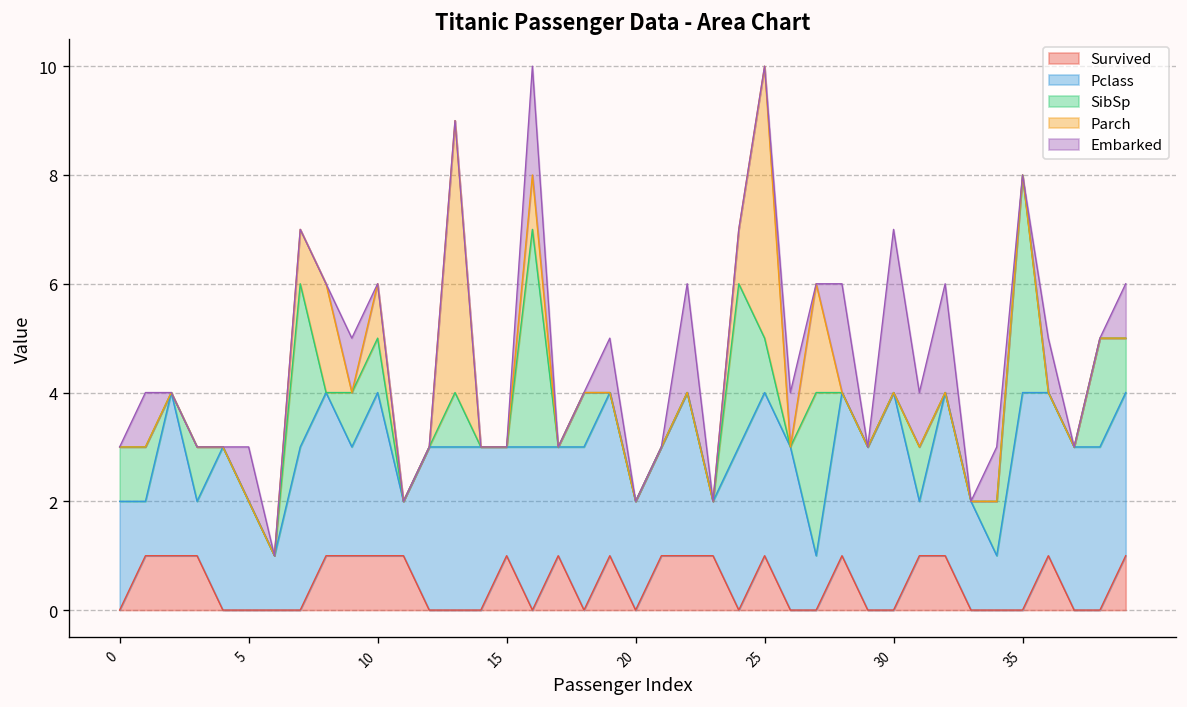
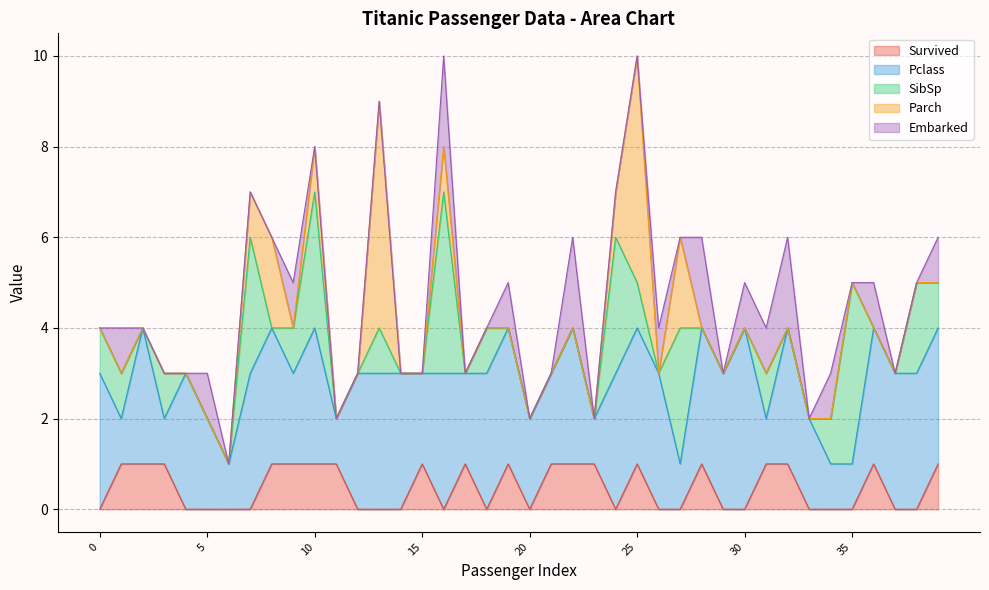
Pclass, 0: 2 -> 3
SibSp, 10: 1 -> 3
Embarked, 30: 3 -> 1
Pclass, 35: 4 -> 1
